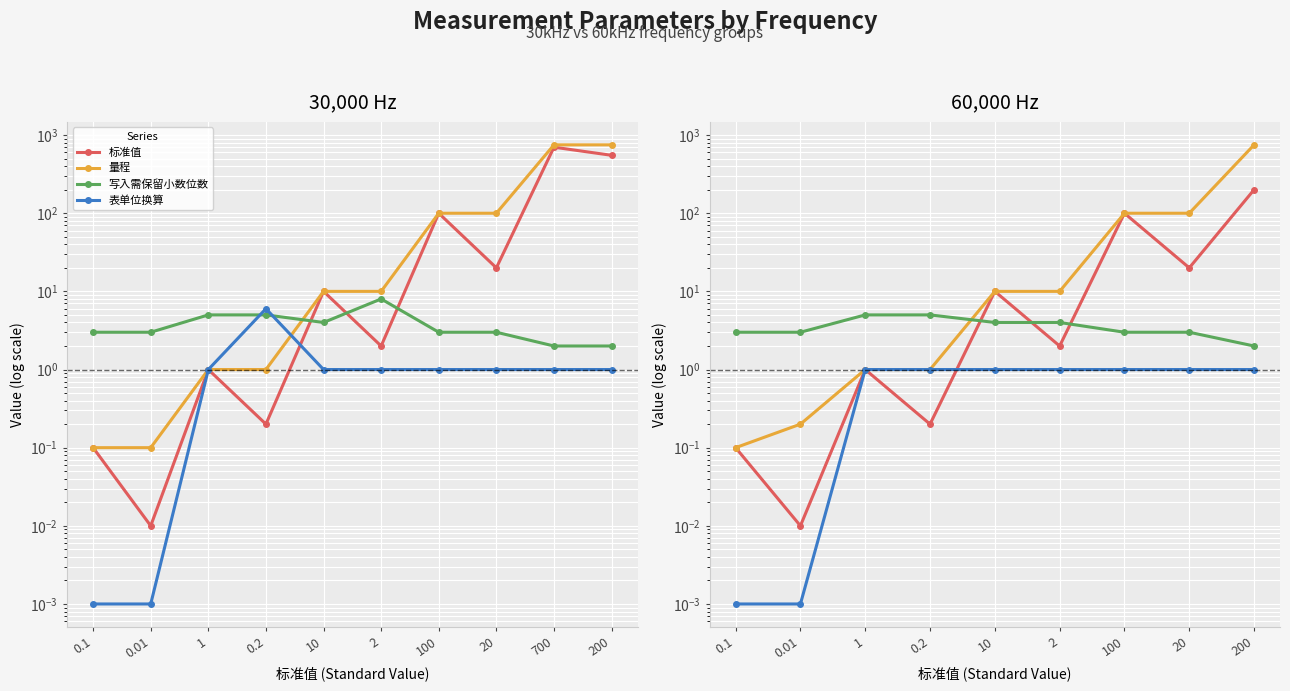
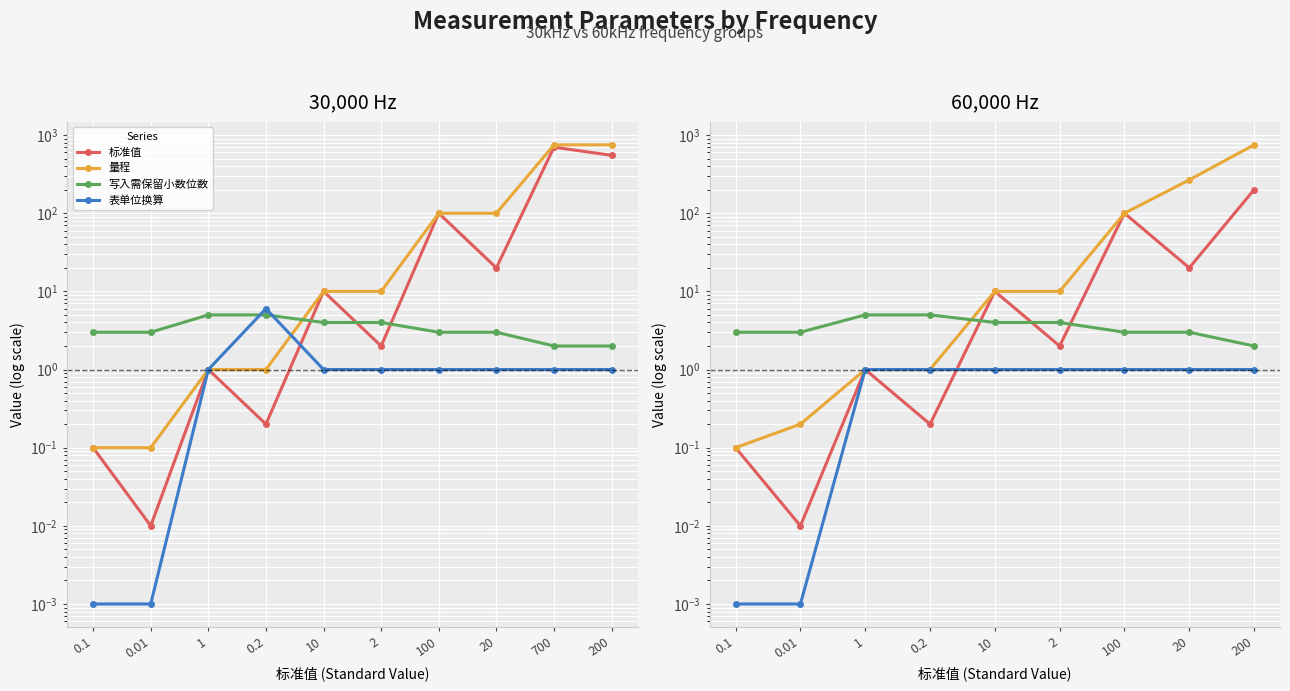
30,000 Hz, 写入需保留小数位数, 2: 8 -> 4
60,000 Hz, 量程, 20: 100 -> 270
